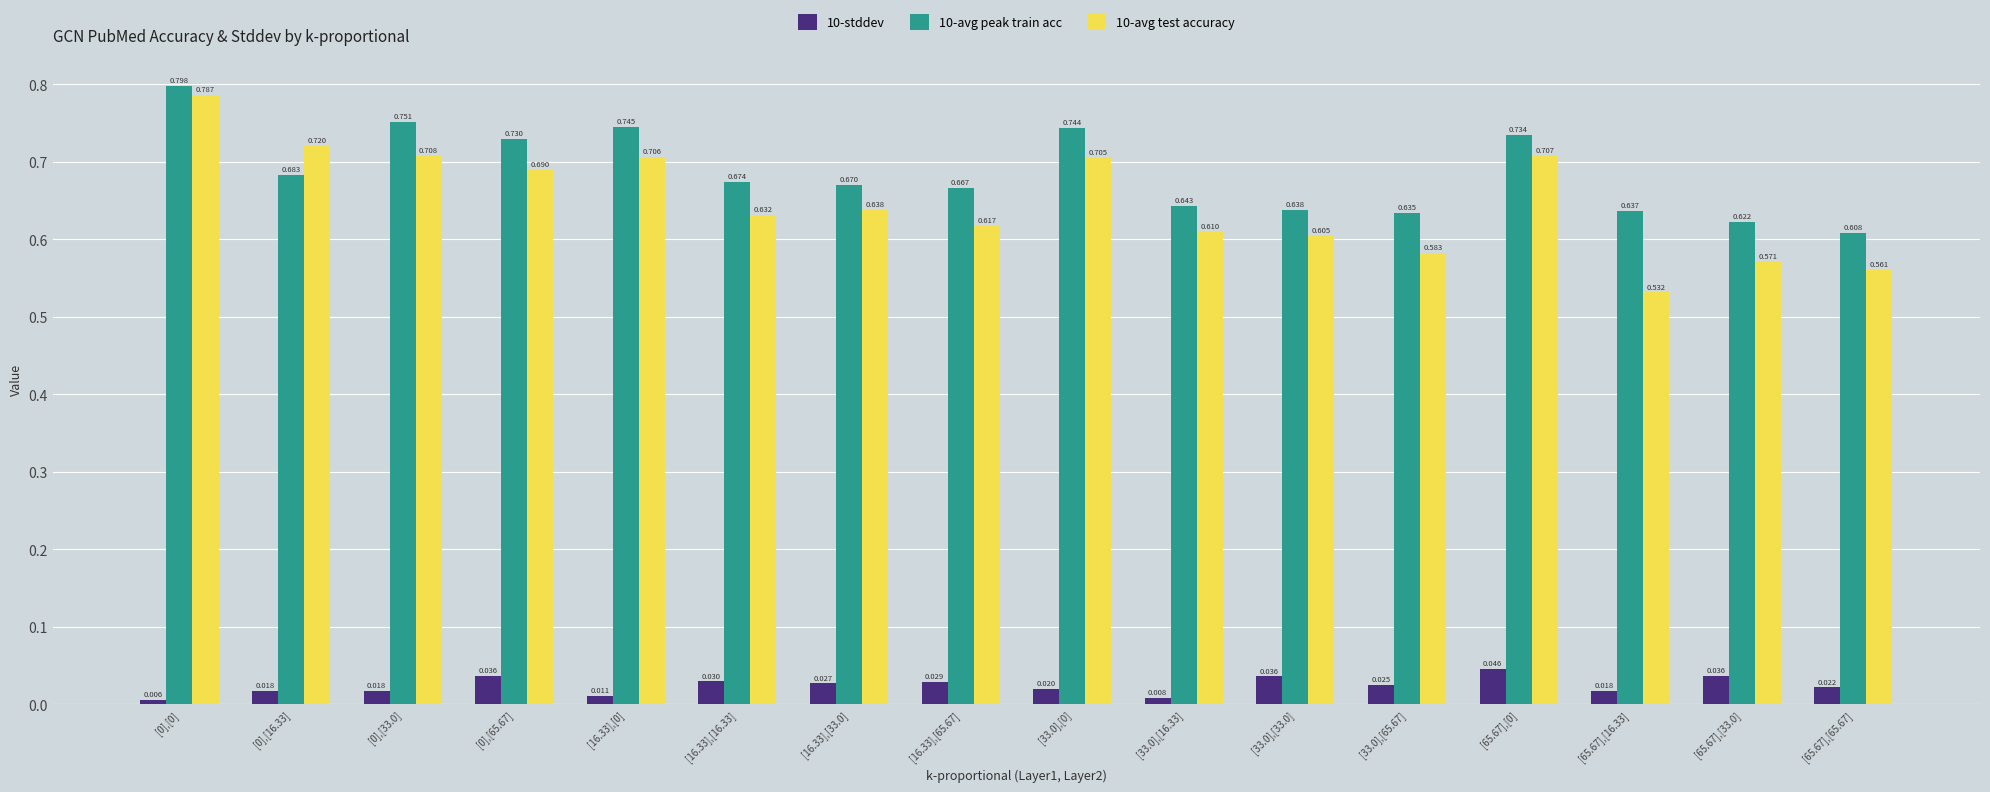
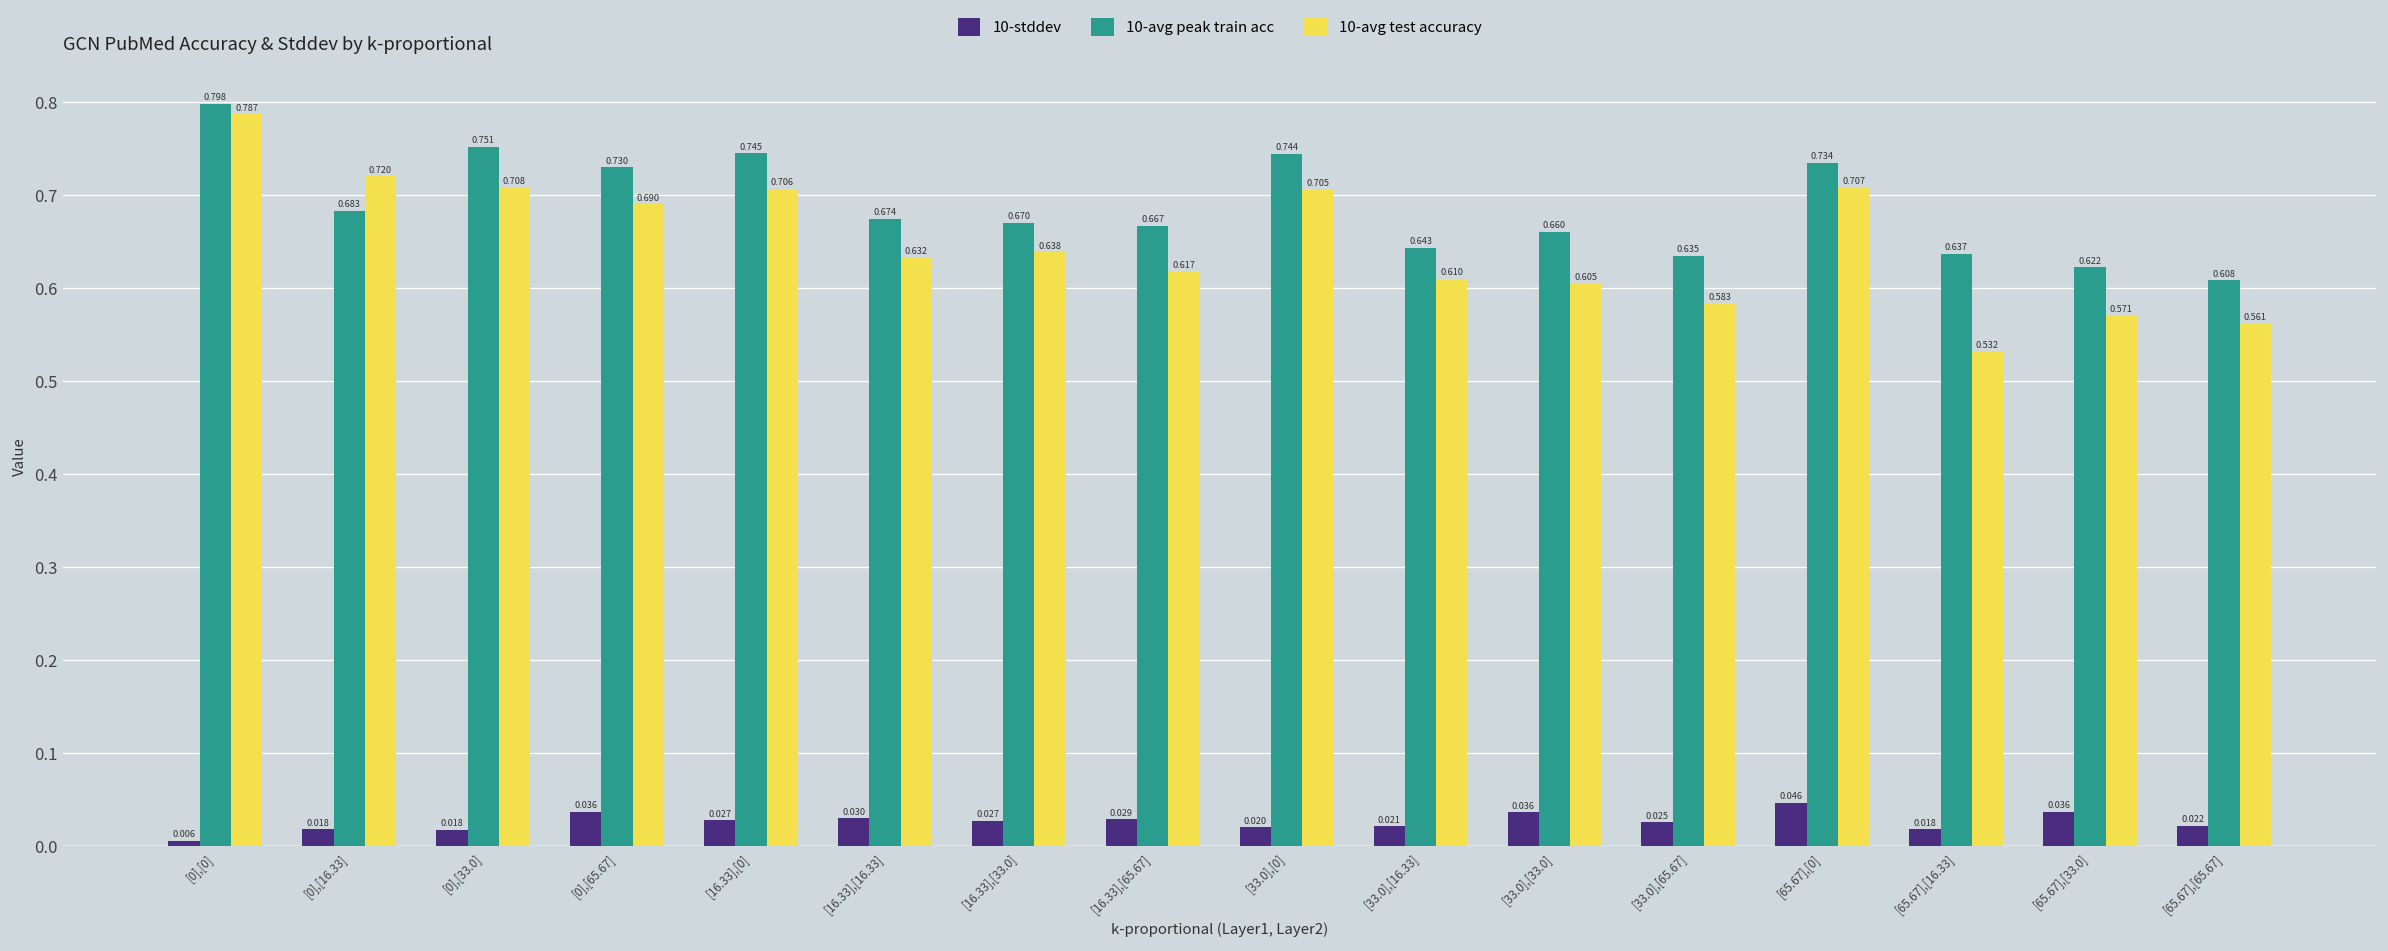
10-stddev, [16.33],[0]: 0.011 -> 0.027
10-stddev, [33.0],[16.33]: 0.008 -> 0.021
10-avg peak train acc, [33.0],[33.0]: 0.638 -> 0.660
